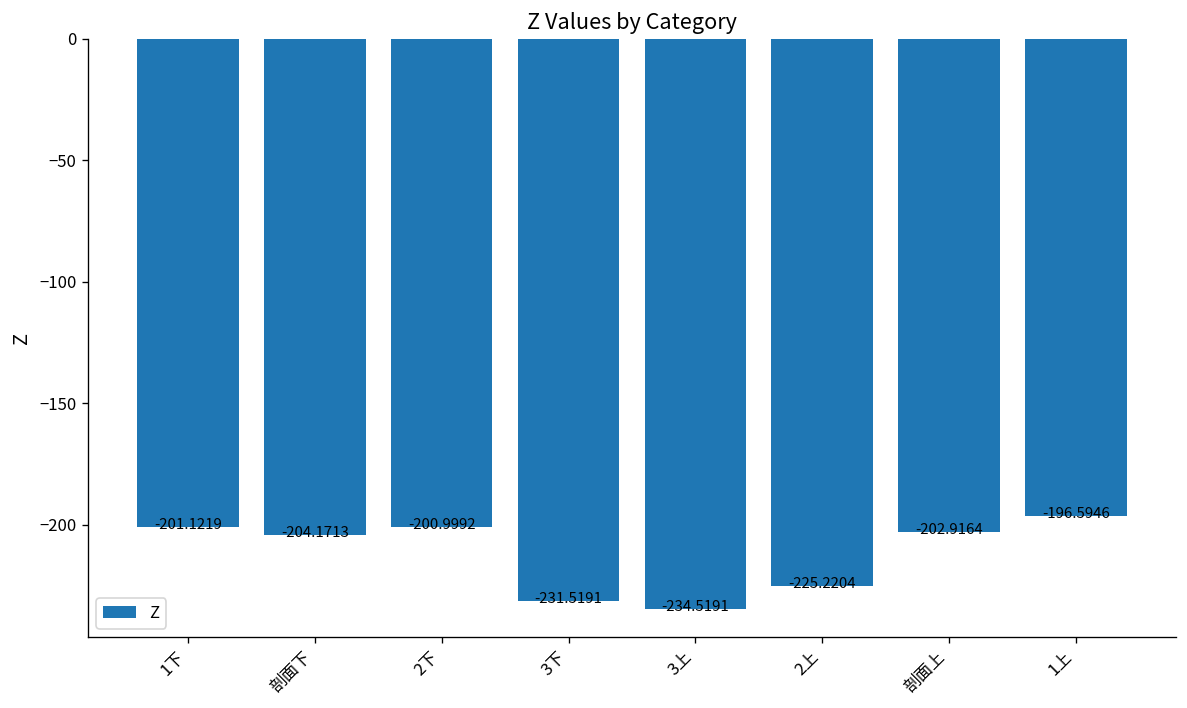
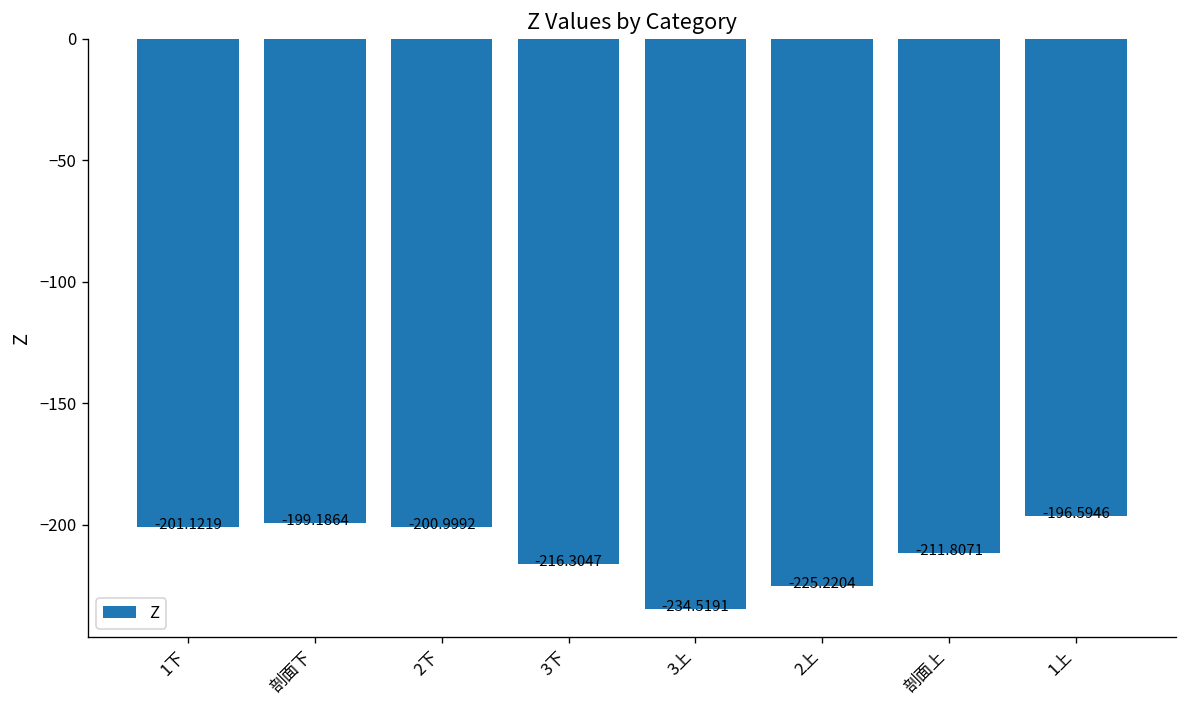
剖面下: -204.1713 -> -199.1864
3下: -231.5191 -> -216.3047
剖面上: -202.9164 -> -211.8071
